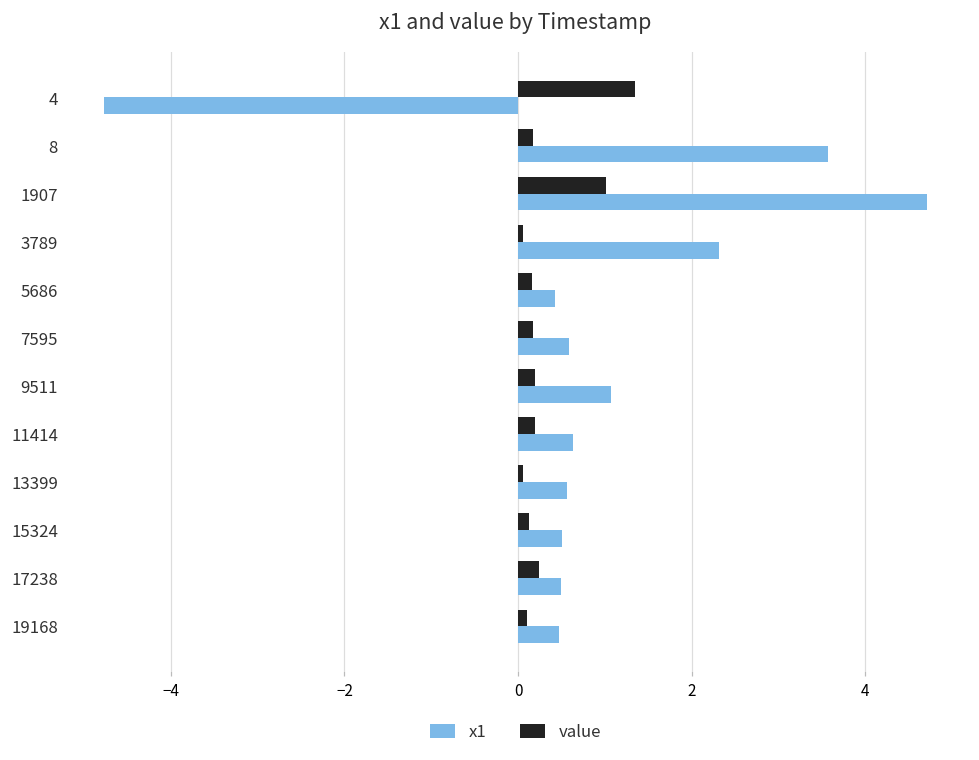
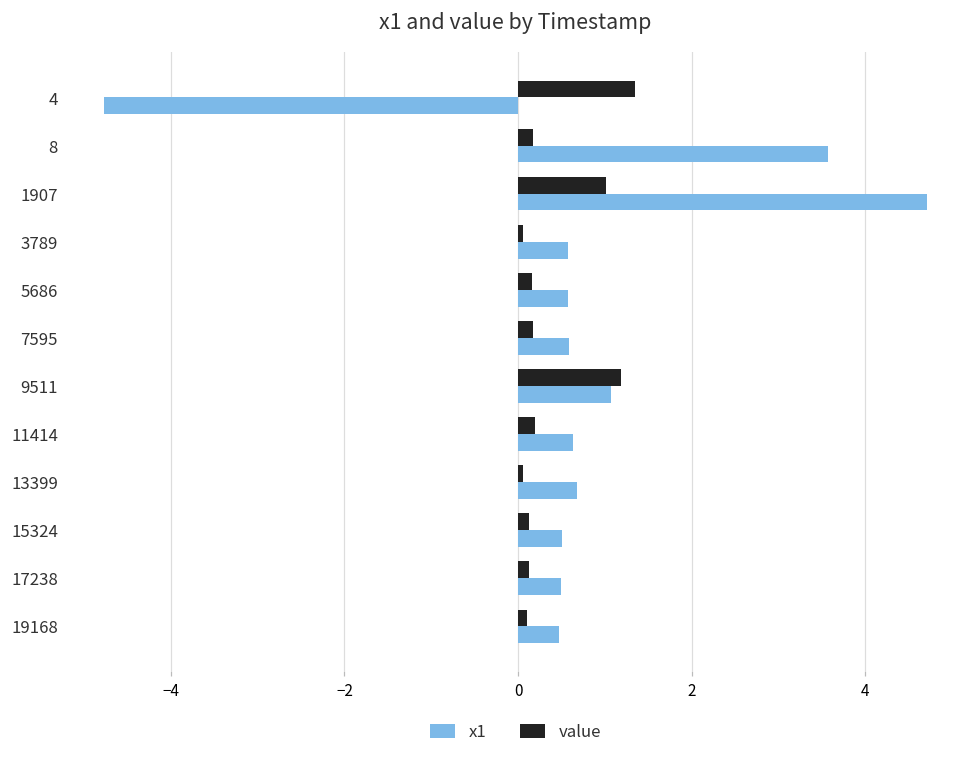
x1, 3789: 2.3 -> 0.6
x1, 5686: 0.4 -> 0.6
value, 9511: 0.2 -> 1.2
x1, 13399: 0.6 -> 0.7
value, 17238: 0.2 -> 0.1
